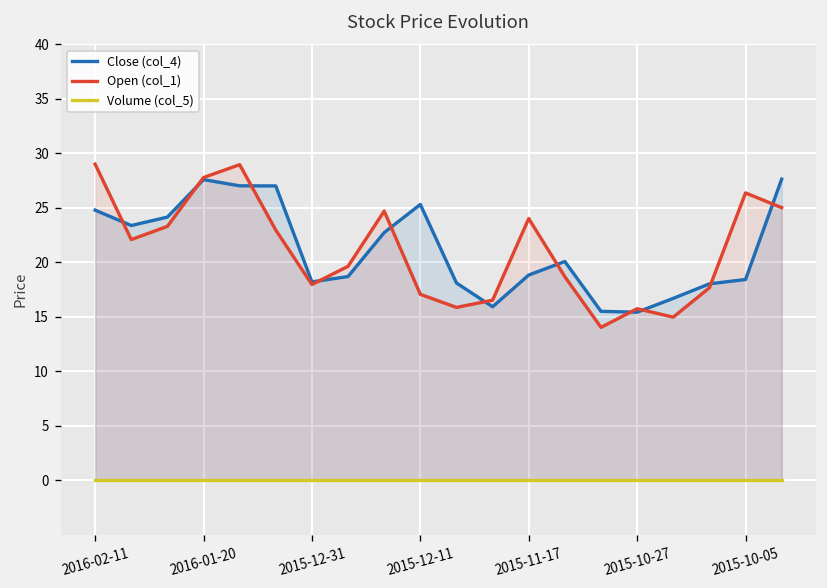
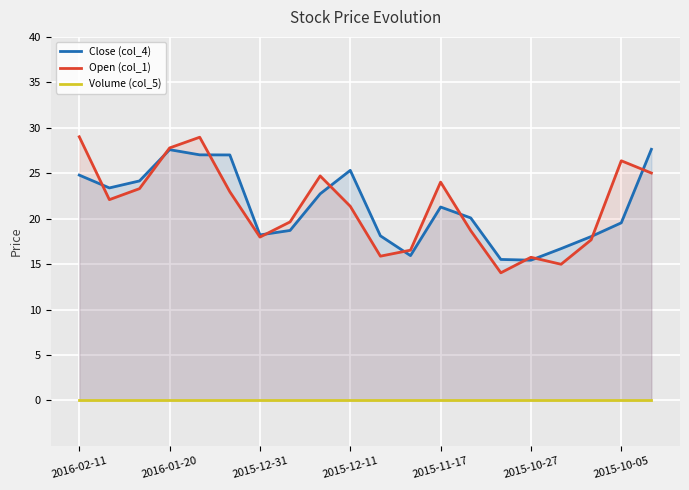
Open (col_1), 2015-12-11: 17 -> 21
Close (col_4), 2015-11-17: 19 -> 21
Close (col_4), 2015-10-05: 18 -> 20
